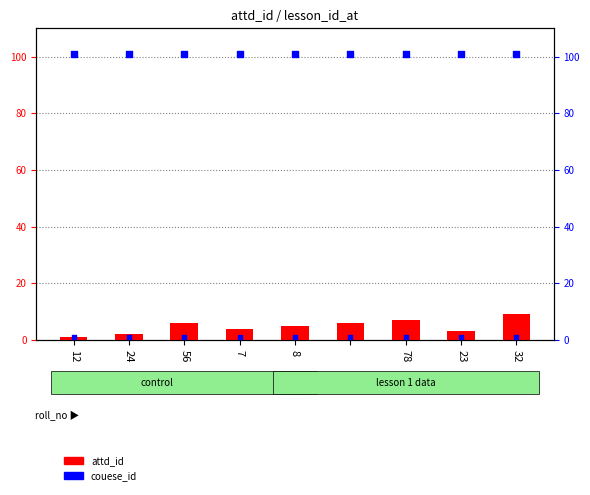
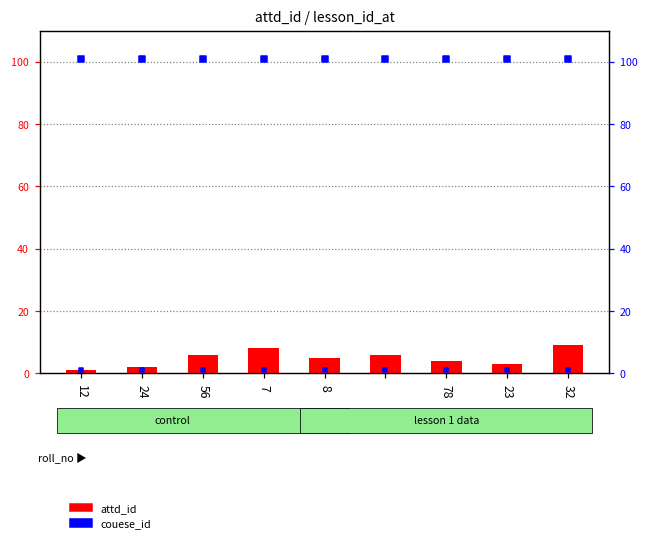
attd_id, 7: 4 -> 8
attd_id, 78: 7 -> 4
